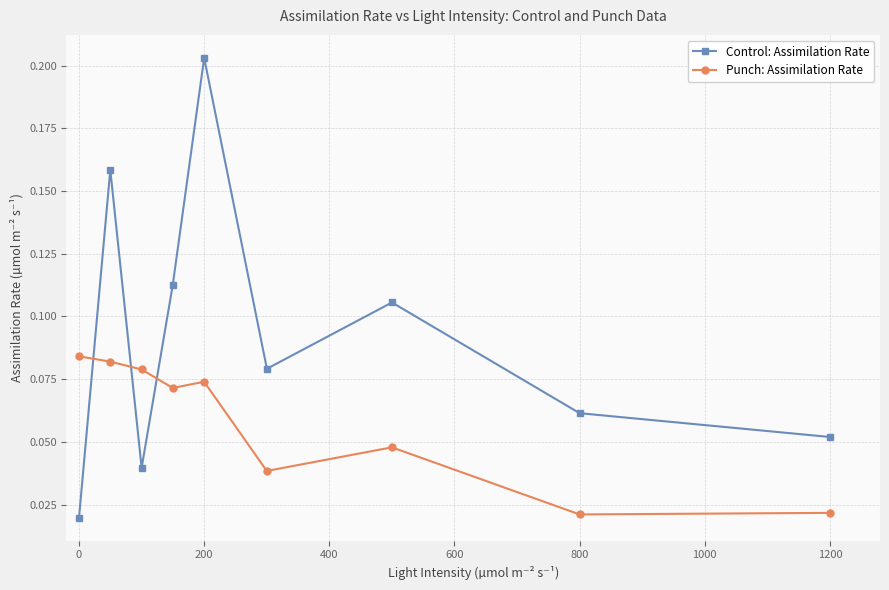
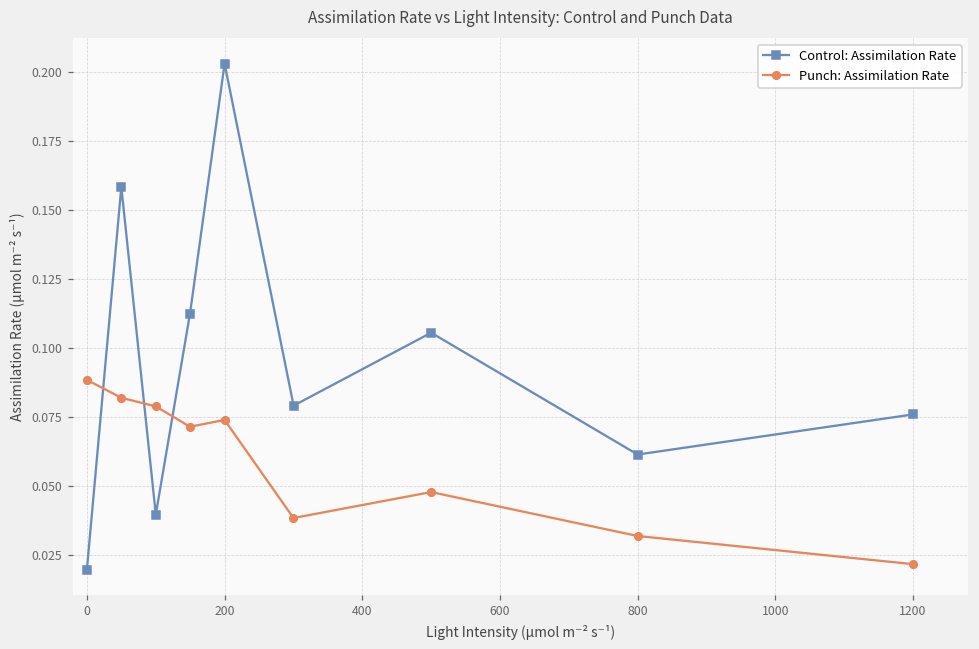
Punch: Assimilation Rate, 0: 0.084 -> 0.088
Punch: Assimilation Rate, 800: 0.021 -> 0.032
Control: Assimilation Rate, 1200: 0.052 -> 0.076
